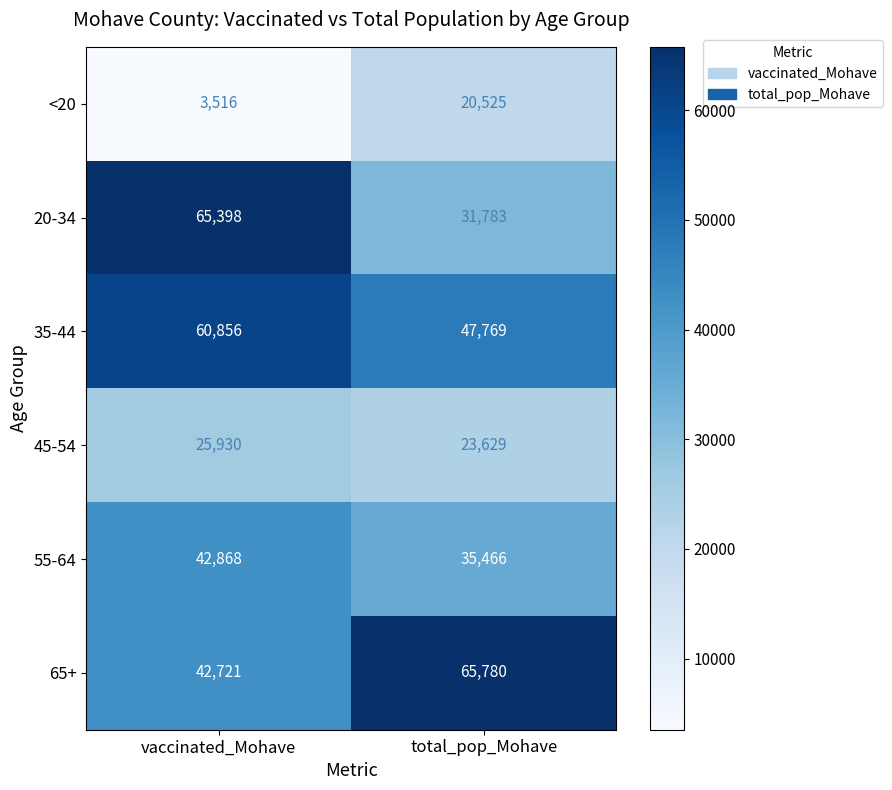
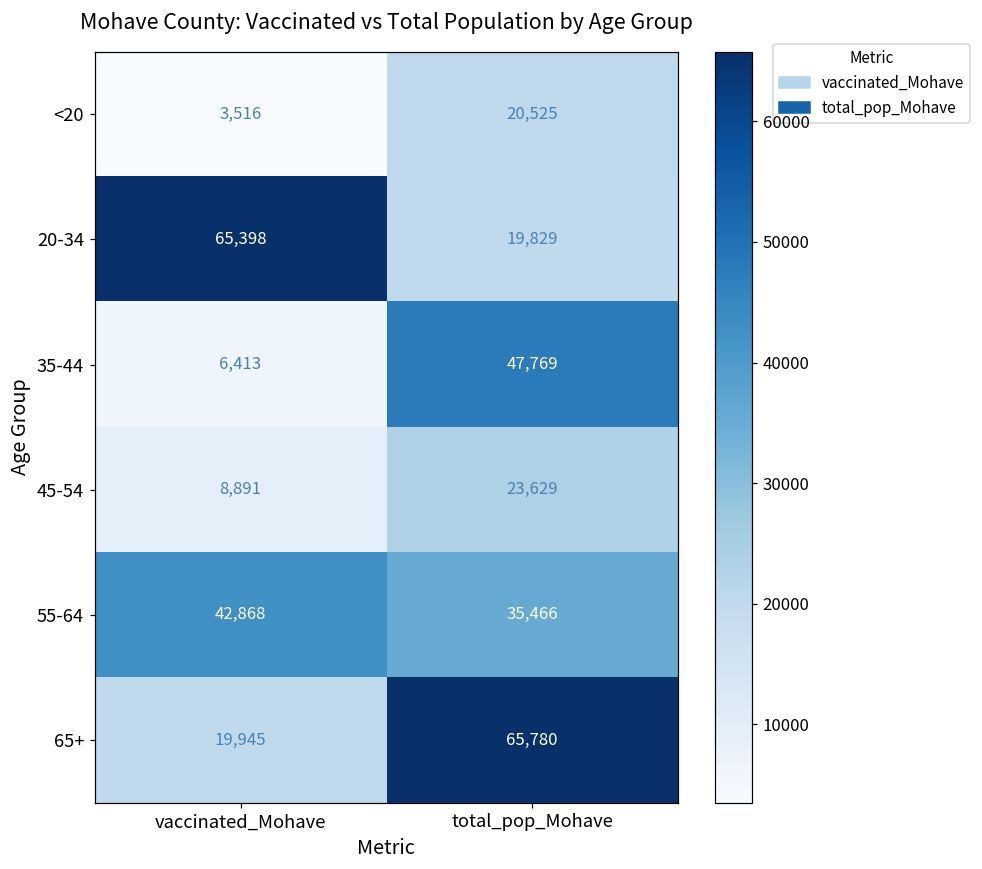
20-34, total_pop_Mohave: 31,783 -> 19,829
35-44, vaccinated_Mohave: 60,856 -> 6,413
45-54, vaccinated_Mohave: 25,930 -> 8,891
65+, vaccinated_Mohave: 42,721 -> 19,945
